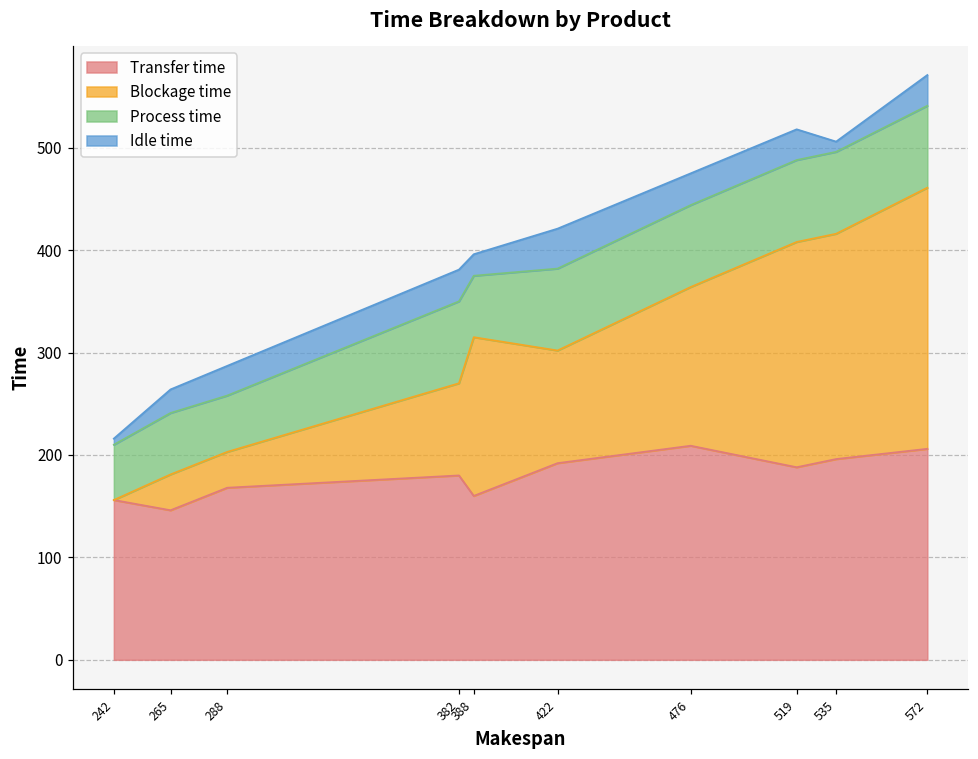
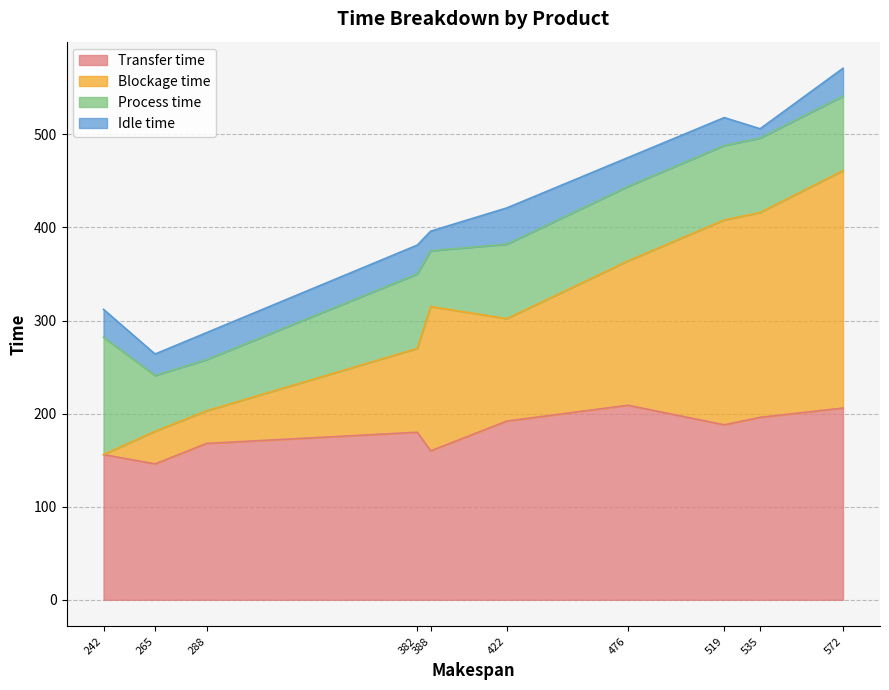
Process time, 242: 50 -> 130
Idle time, 242: 10 -> 30
